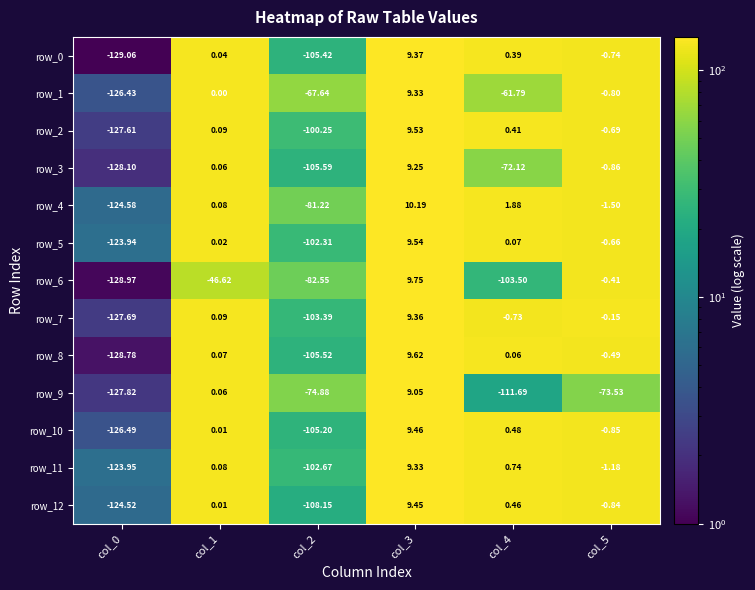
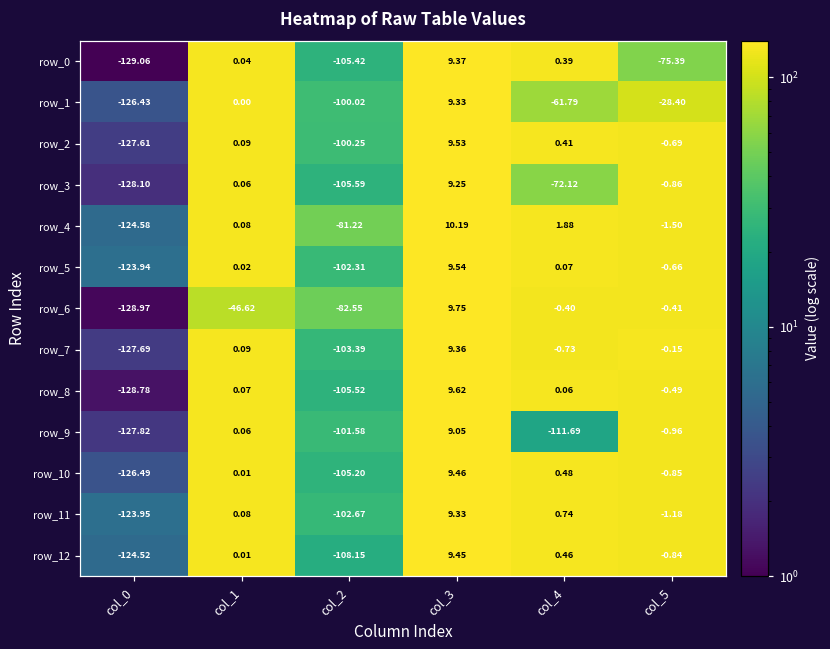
row_0, col_5: -0.74 -> -75.39
row_1, col_2: -67.64 -> -100.02
row_1, col_5: -0.80 -> -28.40
row_6, col_4: -103.50 -> -0.40
row_9, col_2: -74.88 -> -101.58
row_9, col_5: -73.53 -> -0.96
